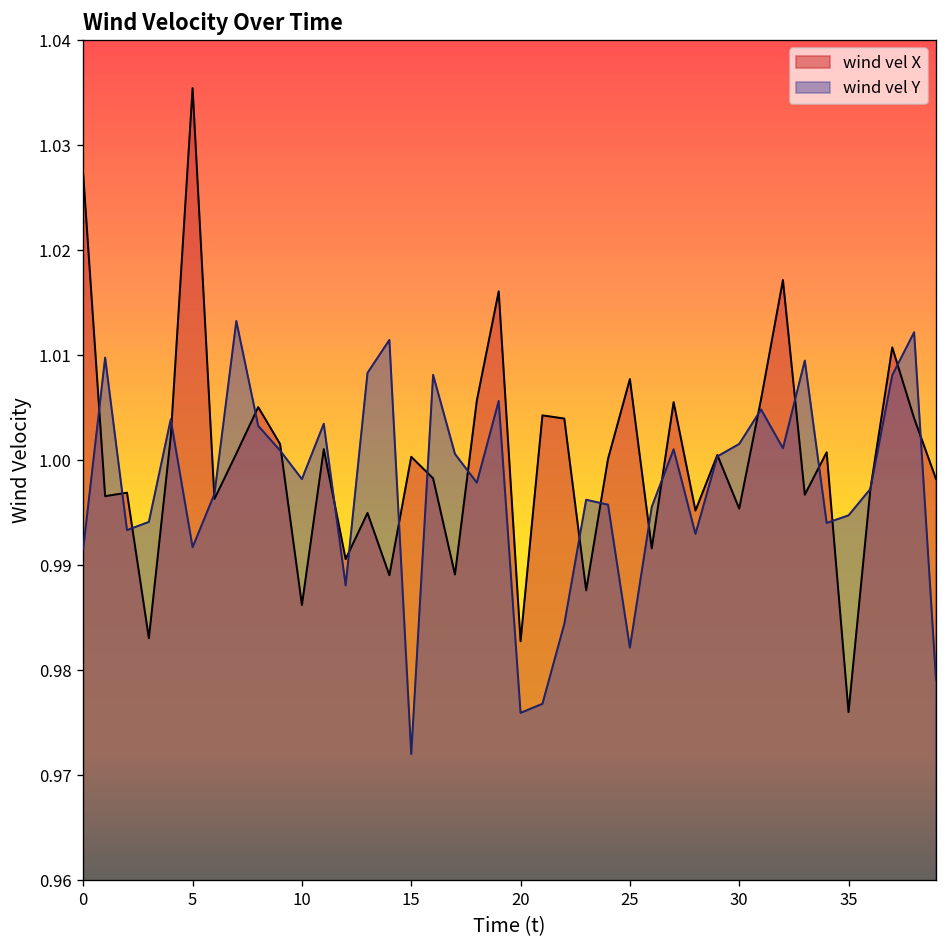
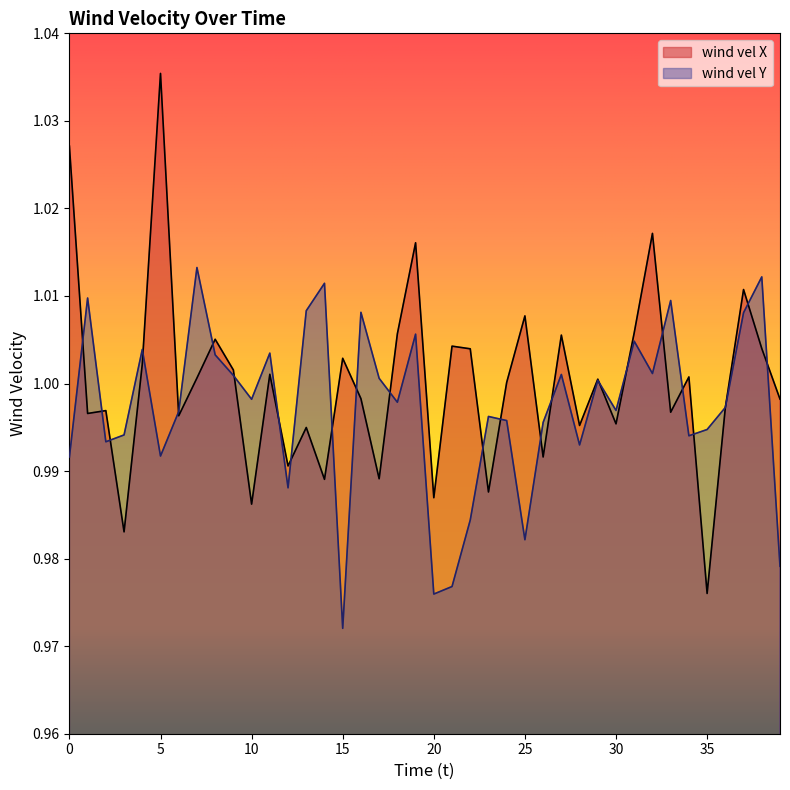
wind vel X, 15: 1.000 -> 1.003
wind vel X, 20: 0.983 -> 0.987
wind vel Y, 30: 1.002 -> 0.997
